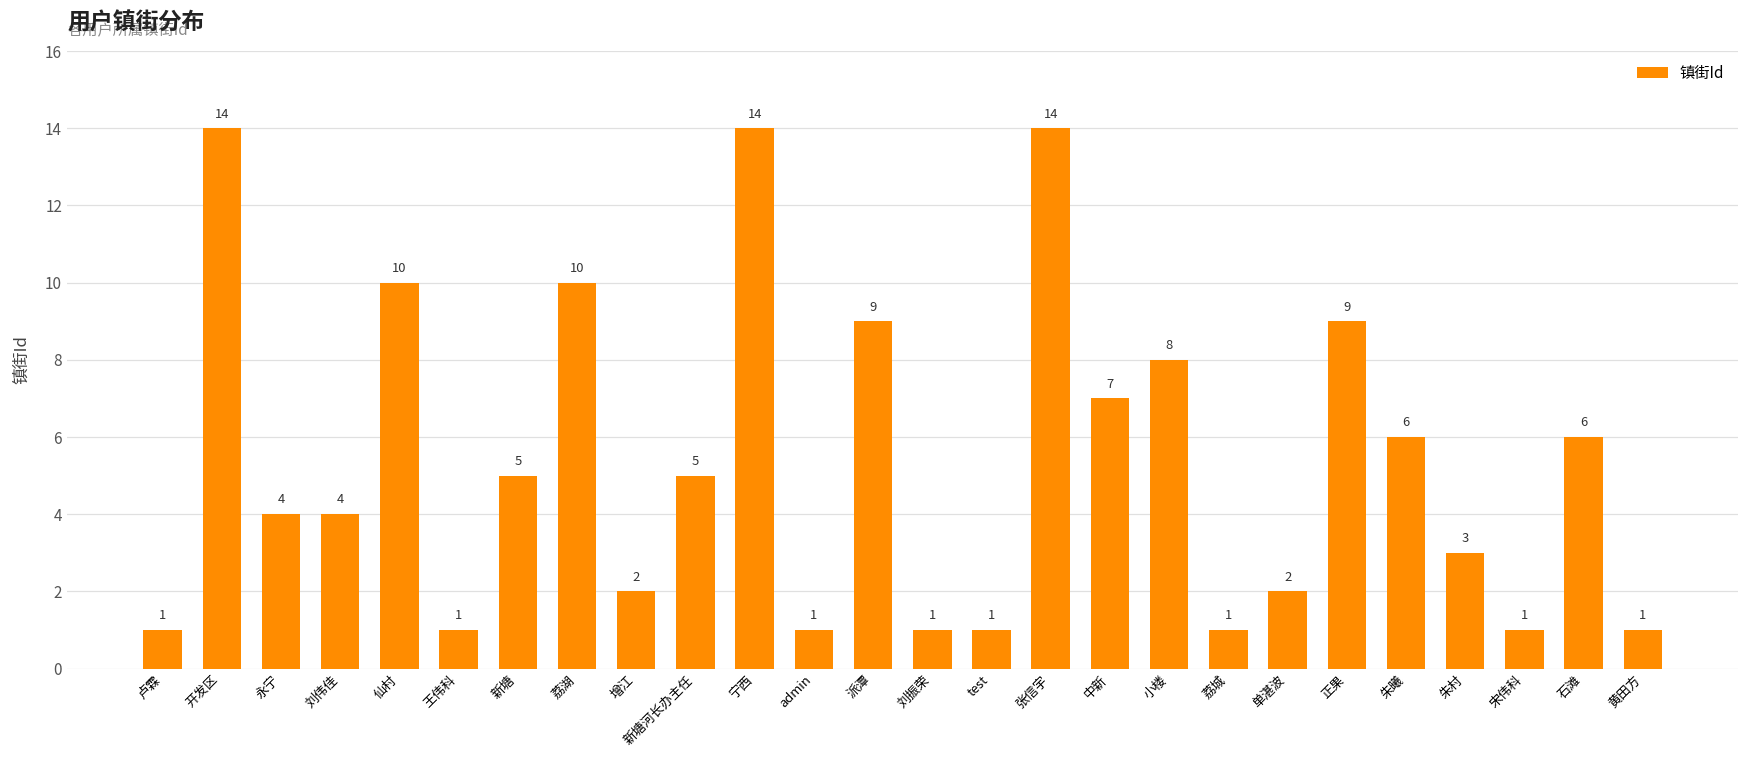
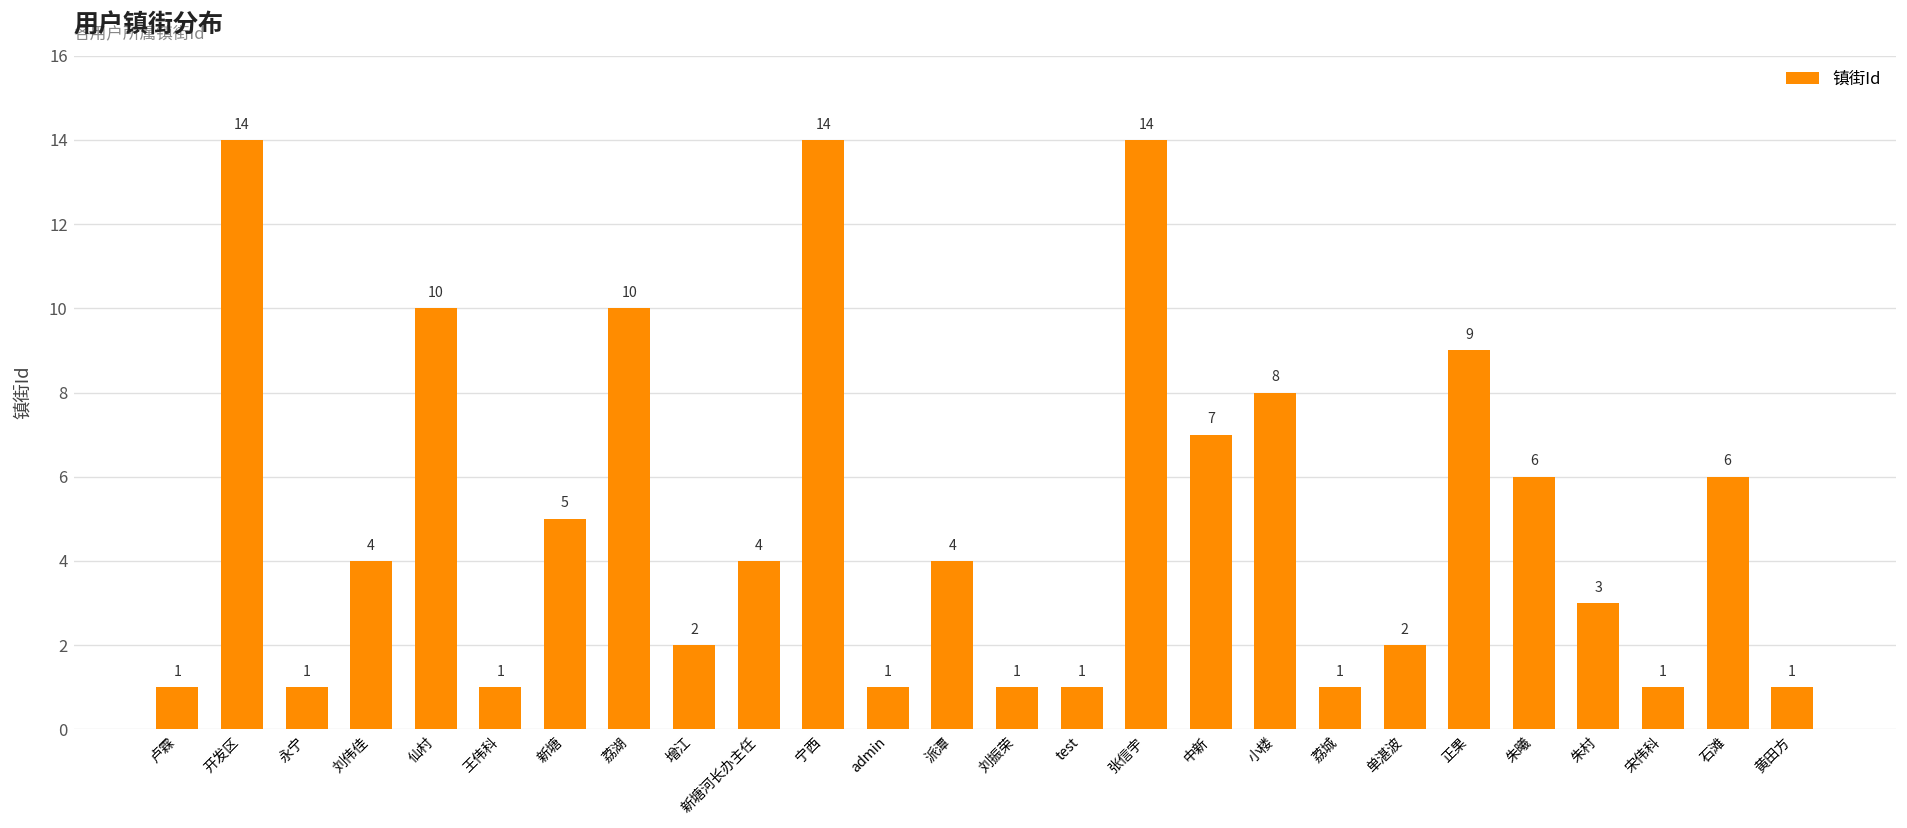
永宁: 4 -> 1
新塘河长办主任: 5 -> 4
派潭: 9 -> 4
